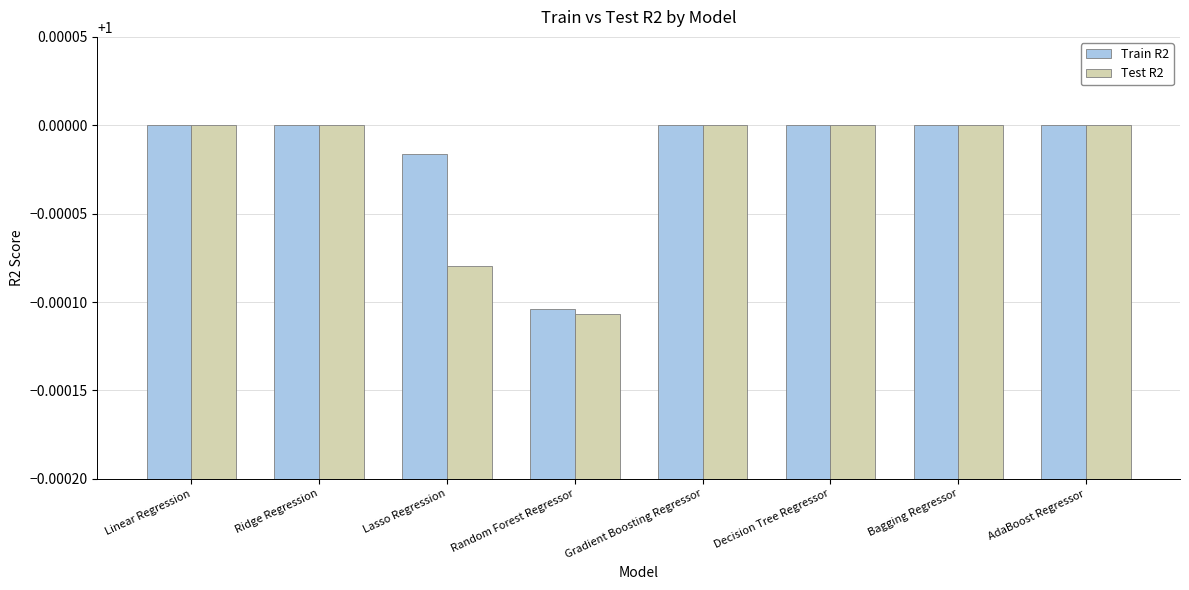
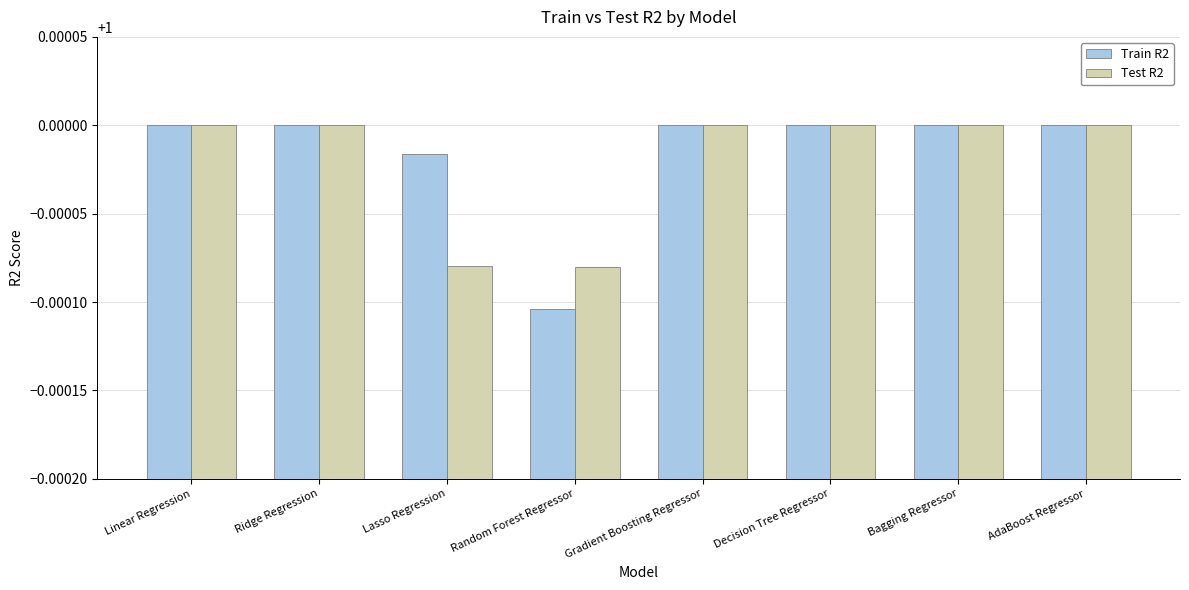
Test R2, Random Forest Regressor: 0.999893 -> 0.999920
